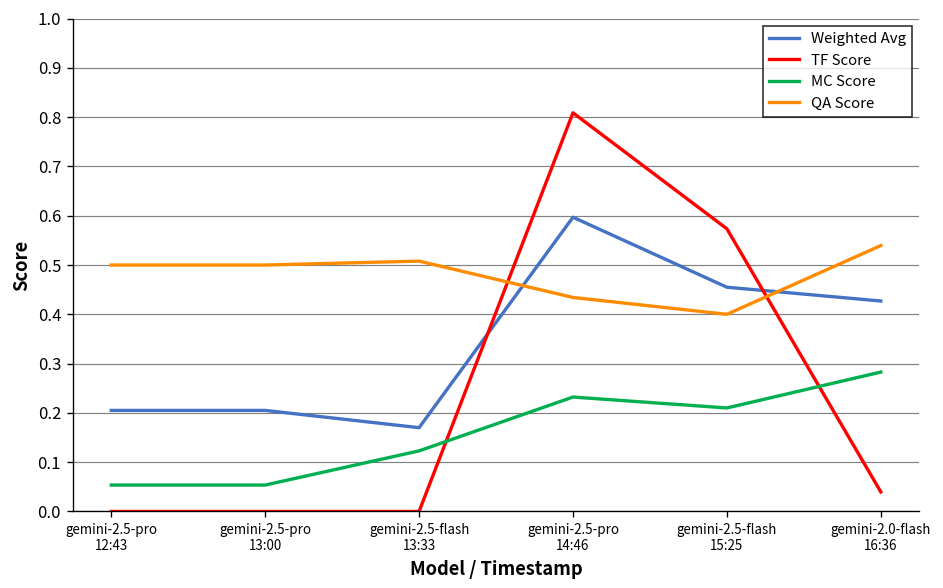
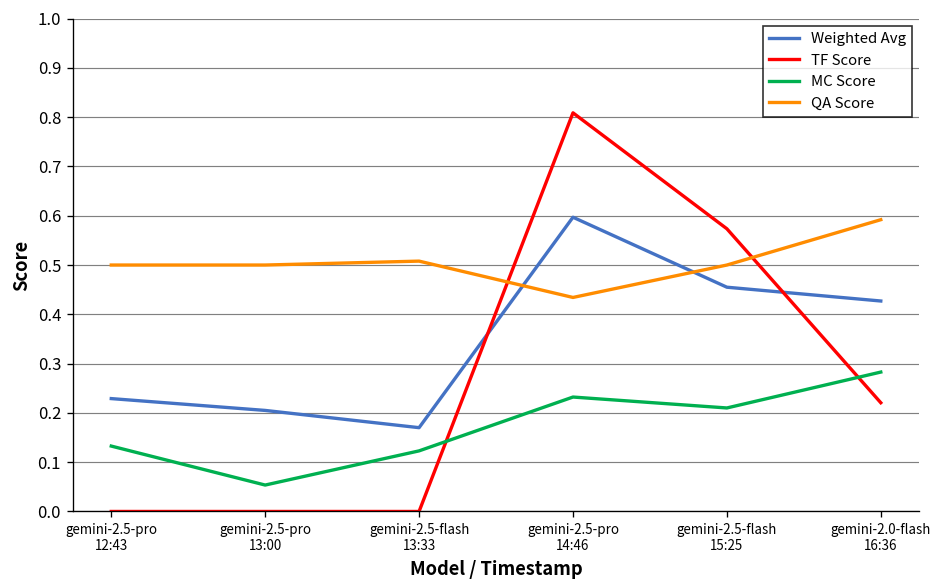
Weighted Avg, gemini-2.5-pro 12:43: 0.21 -> 0.23
MC Score, gemini-2.5-pro 12:43: 0.05 -> 0.13
QA Score, gemini-2.5-flash 15:25: 0.4 -> 0.5
TF Score, gemini-2.0-flash 16:36: 0.04 -> 0.22
QA Score, gemini-2.0-flash 16:36: 0.54 -> 0.59
